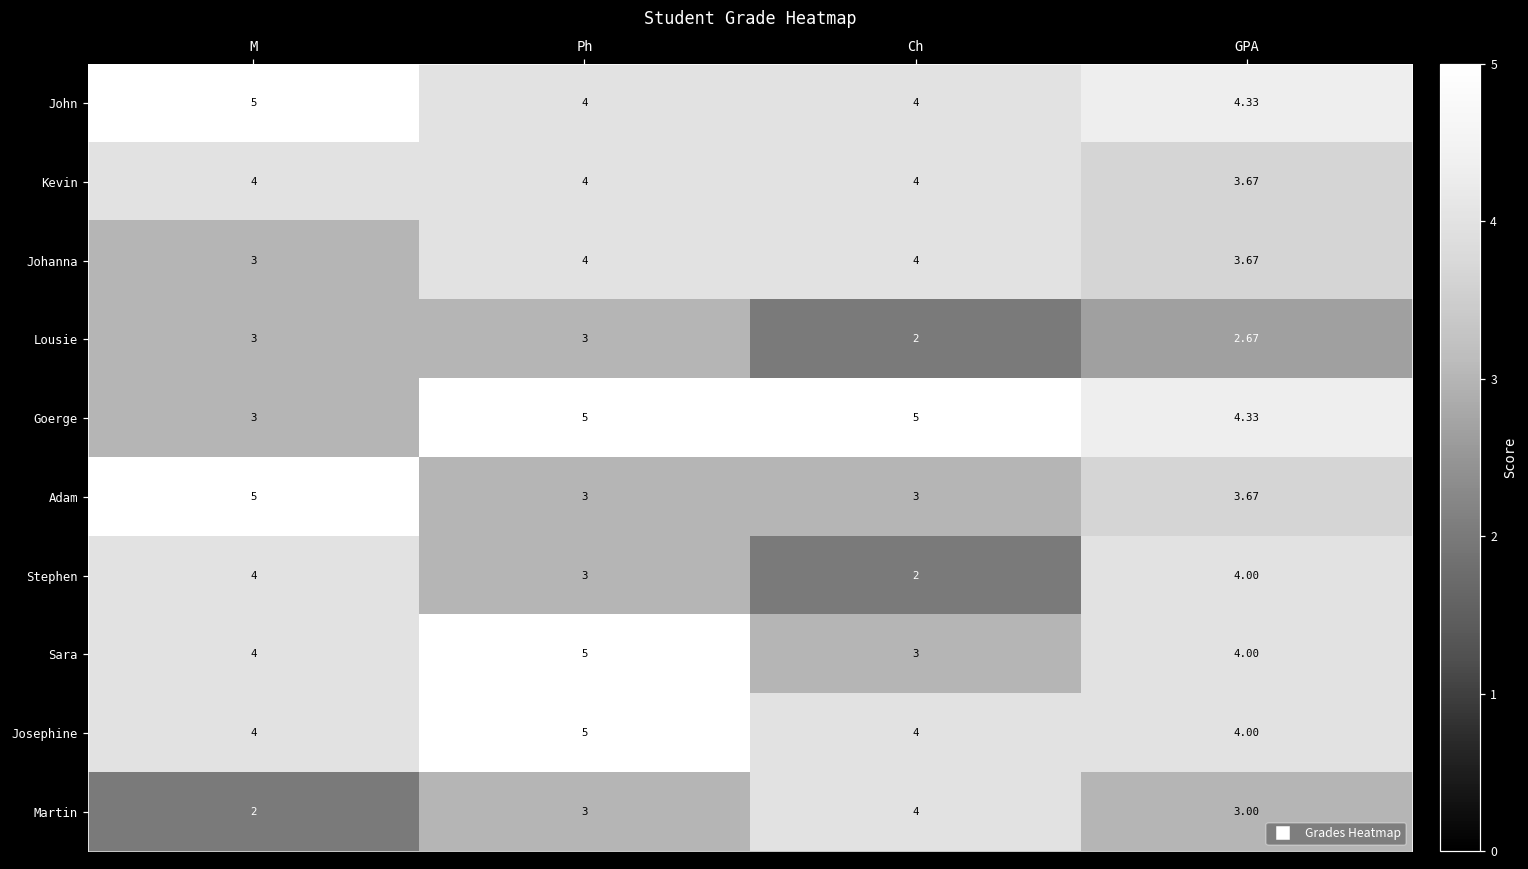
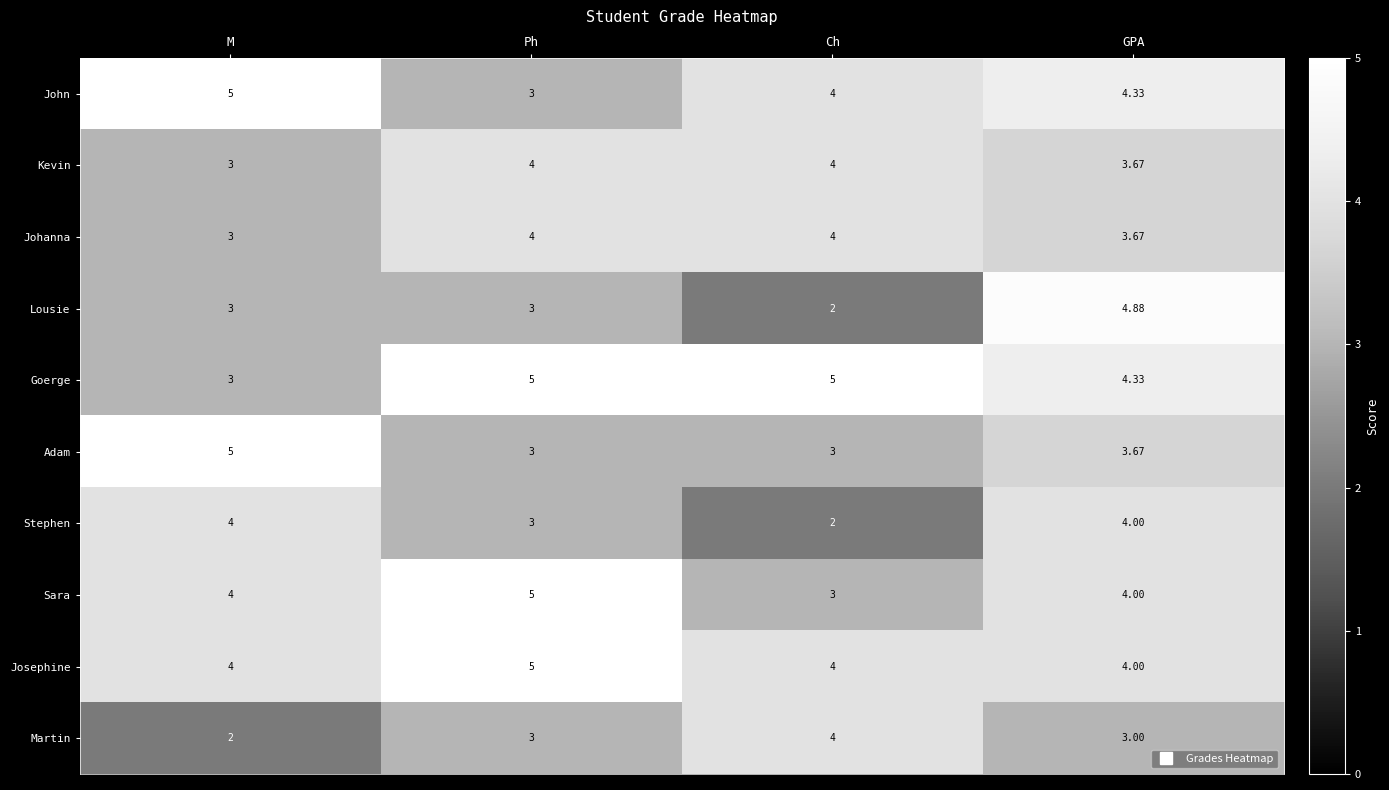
John, Ph: 4 -> 3
Kevin, M: 4 -> 3
Lousie, GPA: 2.67 -> 4.88
